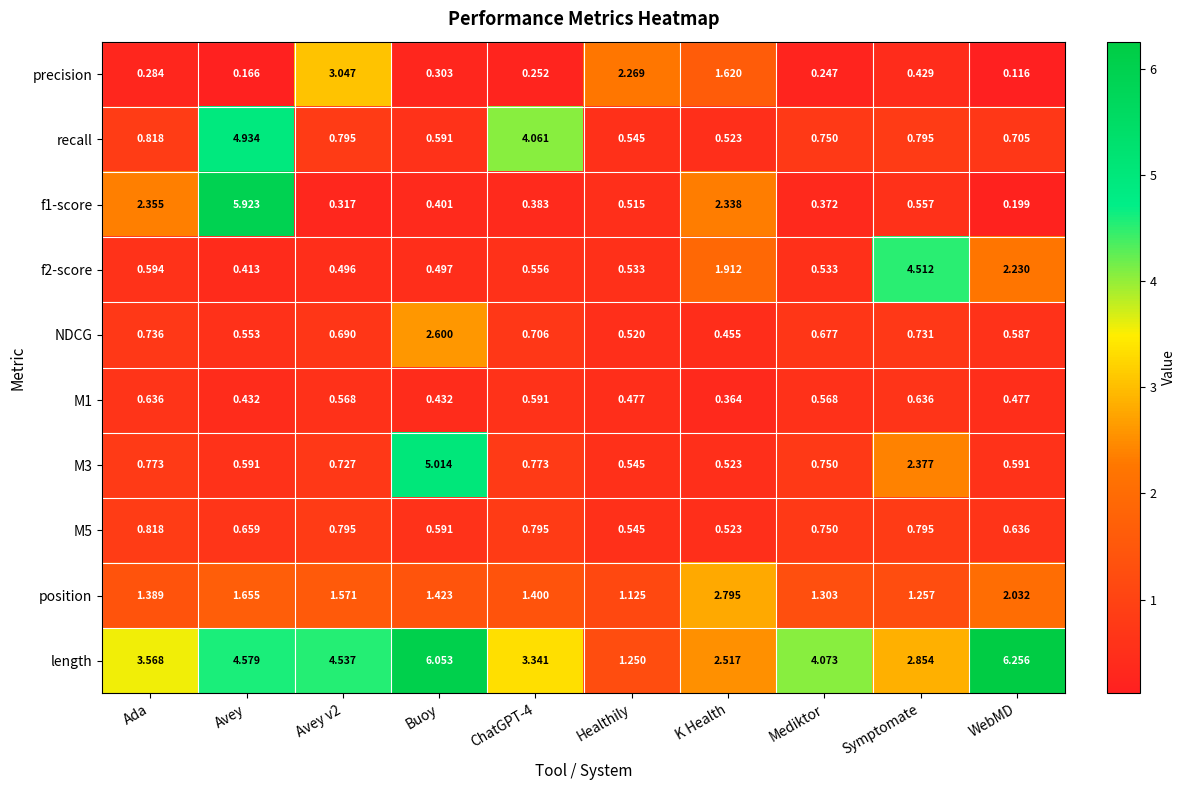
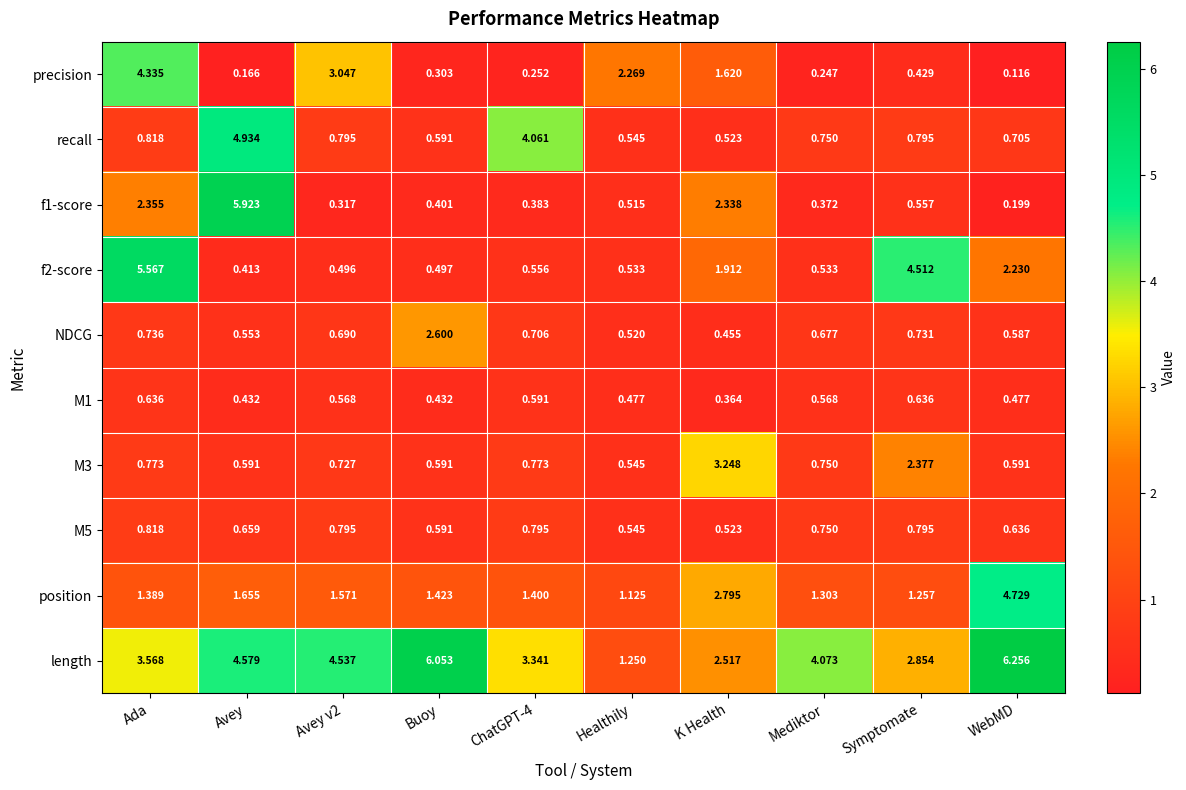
precision, Ada: 0.284 -> 4.335
f2-score, Ada: 0.594 -> 5.567
M3, Buoy: 5.014 -> 0.591
M3, K Health: 0.523 -> 3.248
position, WebMD: 2.032 -> 4.729
